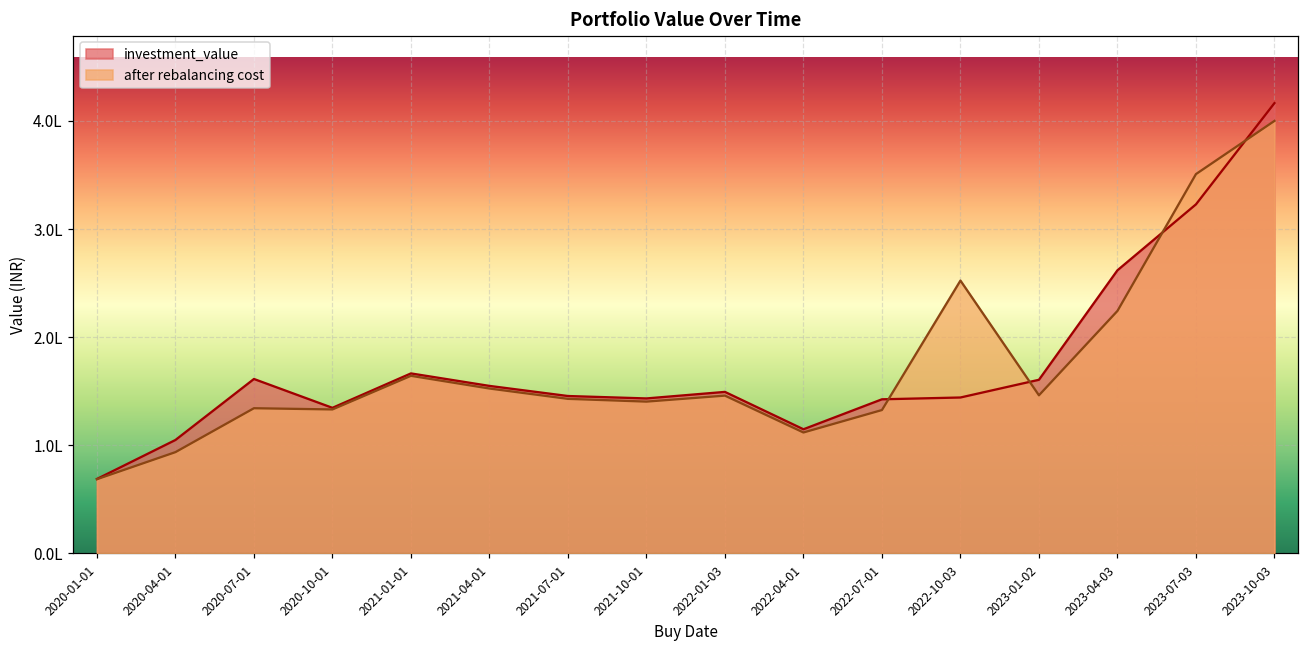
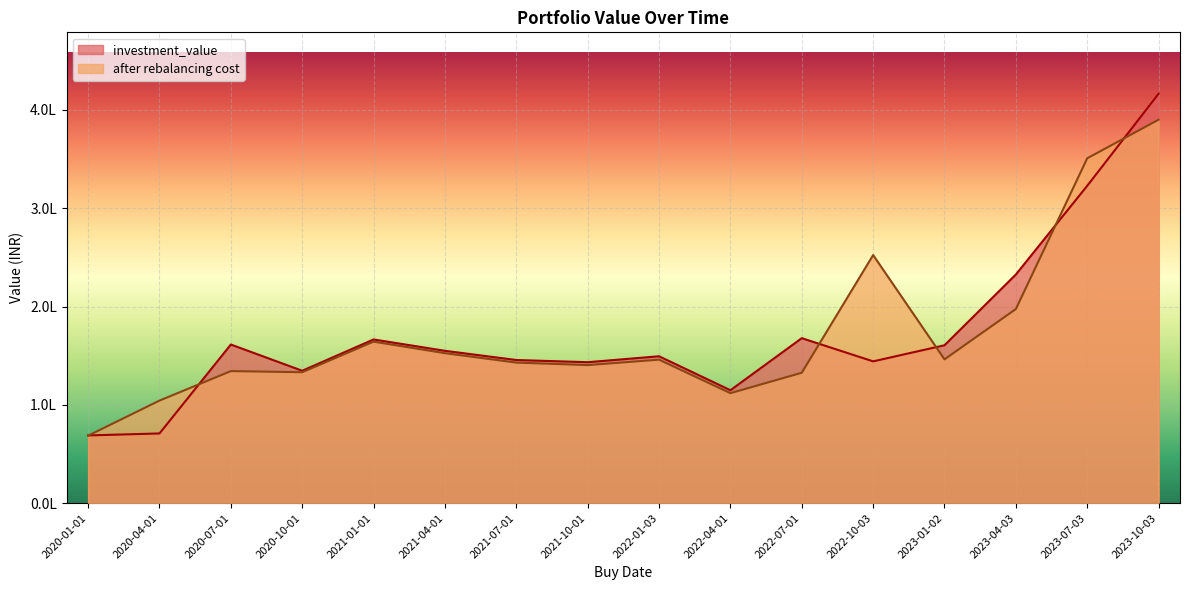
investment_value, 2020-04-01: 1.0L -> 0.7L
after rebalancing cost, 2020-04-01: 0.9L -> 1.0L
investment_value, 2022-07-01: 1.4L -> 1.7L
investment_value, 2023-04-03: 2.6L -> 2.3L
after rebalancing cost, 2023-04-03: 2.2L -> 2.0L
after rebalancing cost, 2023-10-03: 4.0L -> 3.9L
